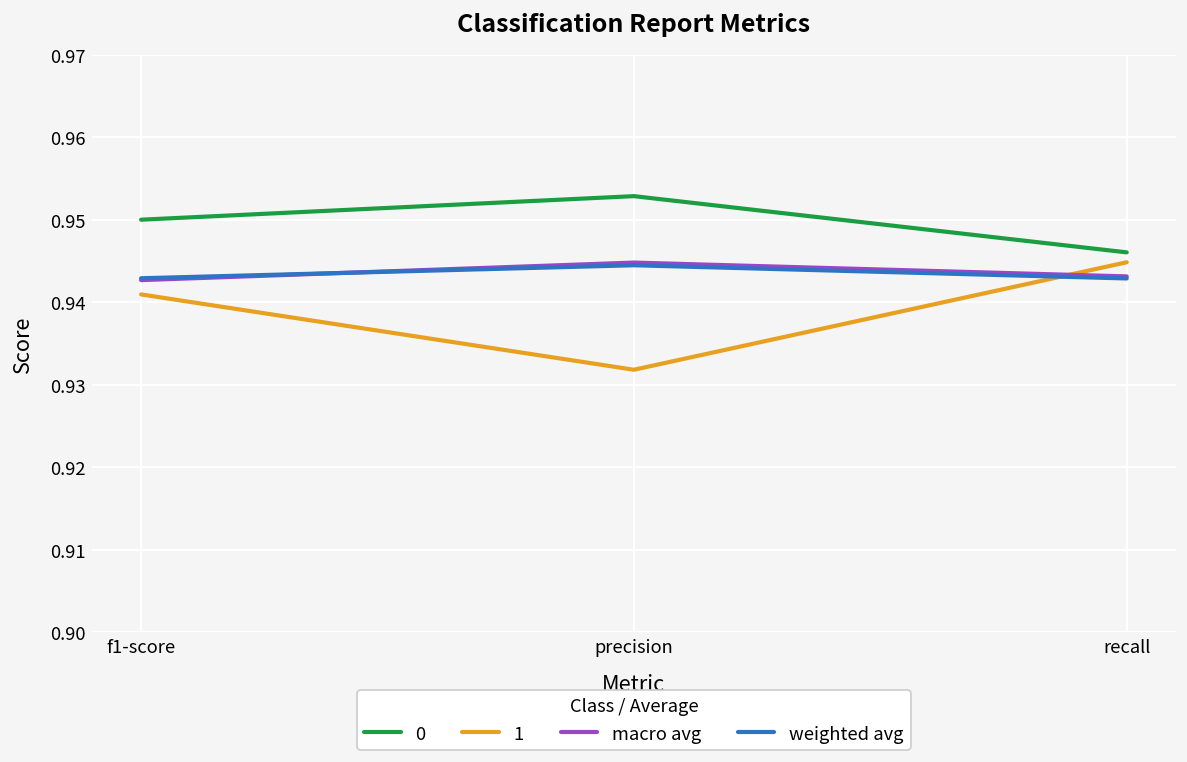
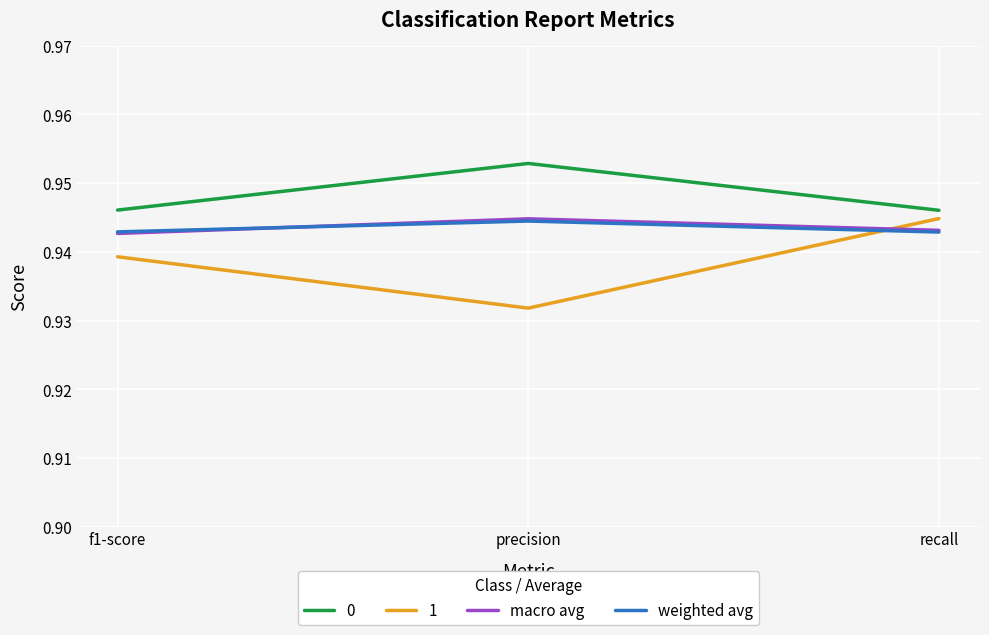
0, f1-score: 0.950 -> 0.946
1, f1-score: 0.941 -> 0.939
